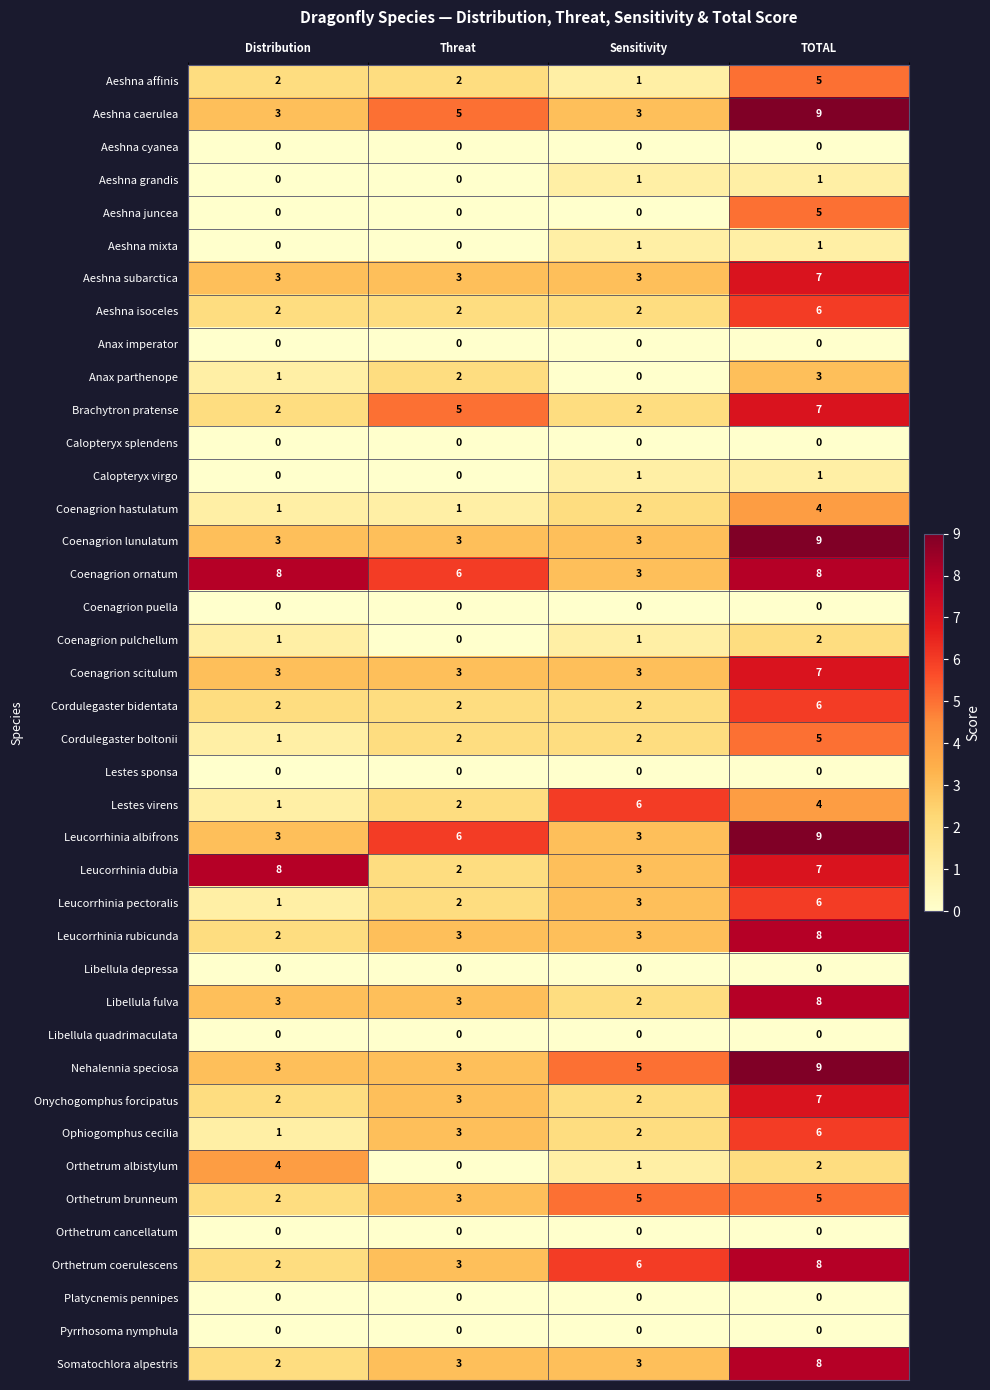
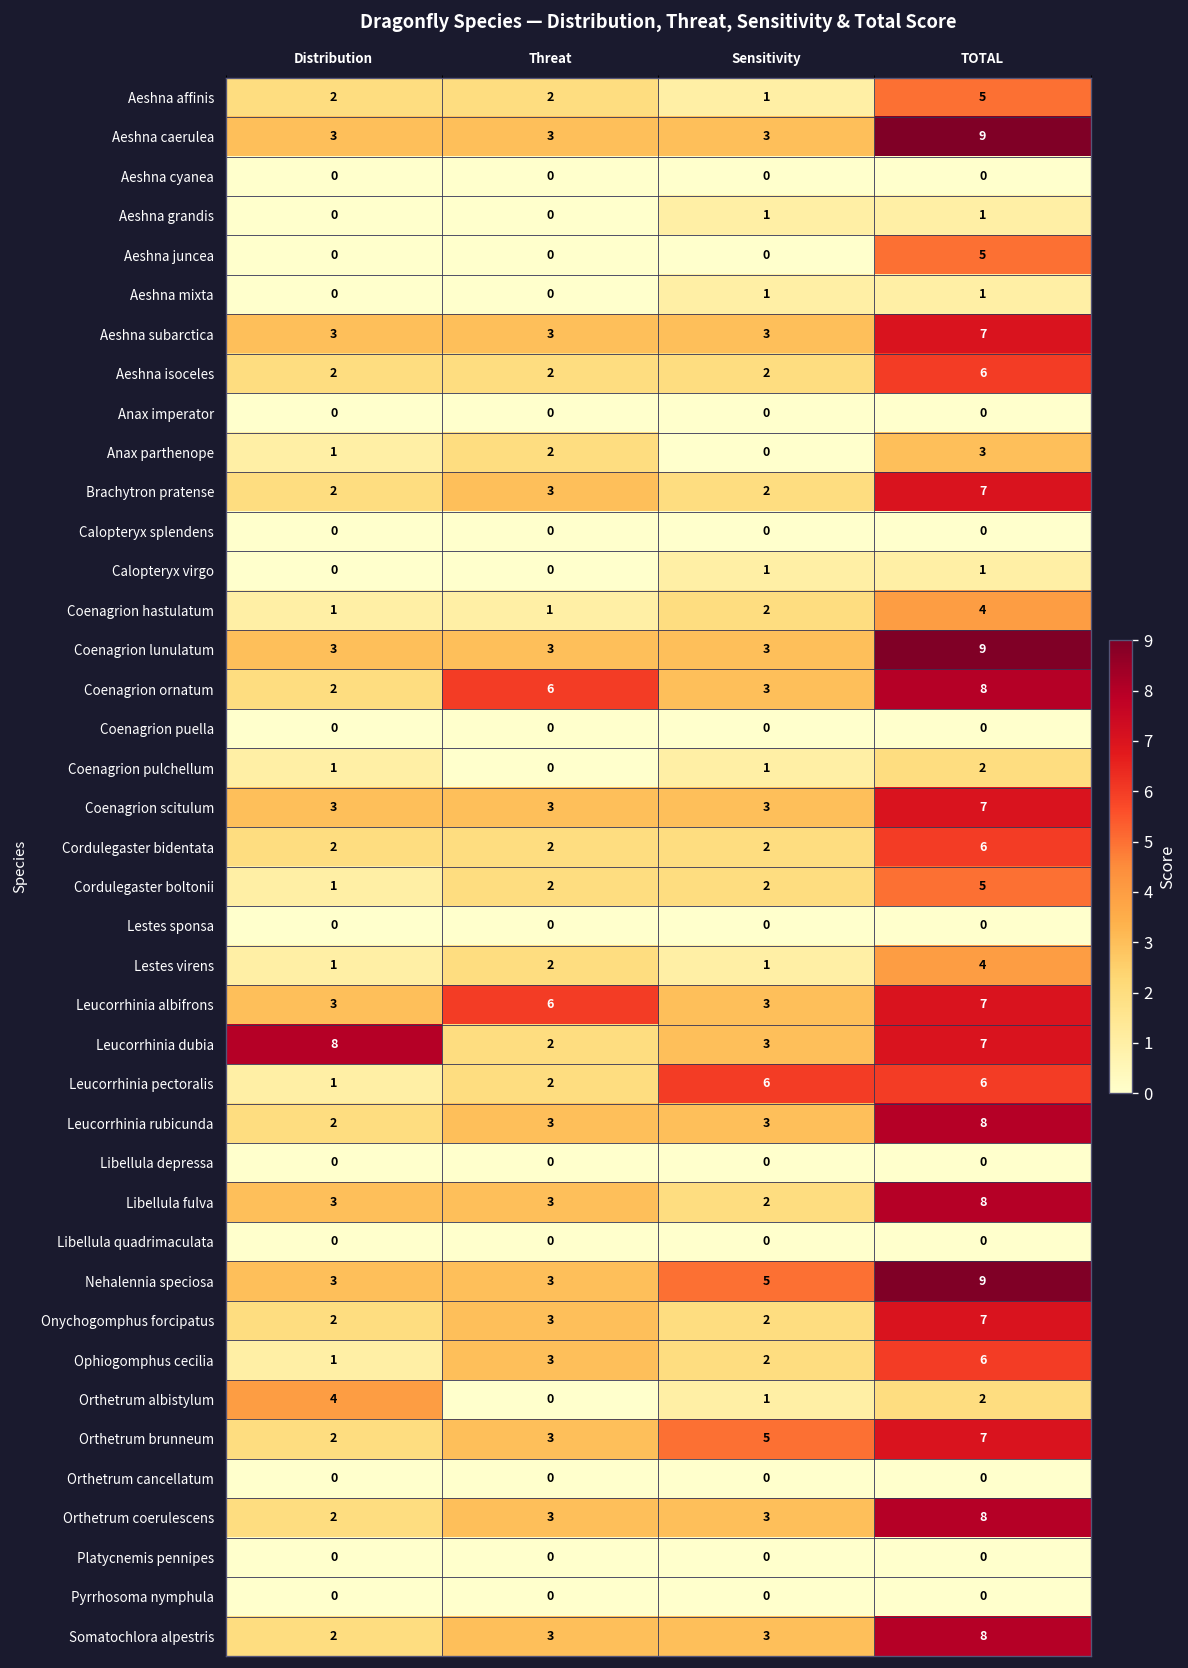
Aeshna caerulea, Threat: 5 -> 3
Brachytron pratense, Threat: 5 -> 3
Coenagrion ornatum, Distribution: 8 -> 2
Lestes virens, Sensitivity: 6 -> 1
Leucorrhinia albifrons, TOTAL: 9 -> 7
Leucorrhinia pectoralis, Sensitivity: 3 -> 6
Orthetrum brunneum, TOTAL: 5 -> 7
Orthetrum coerulescens, Sensitivity: 6 -> 3
